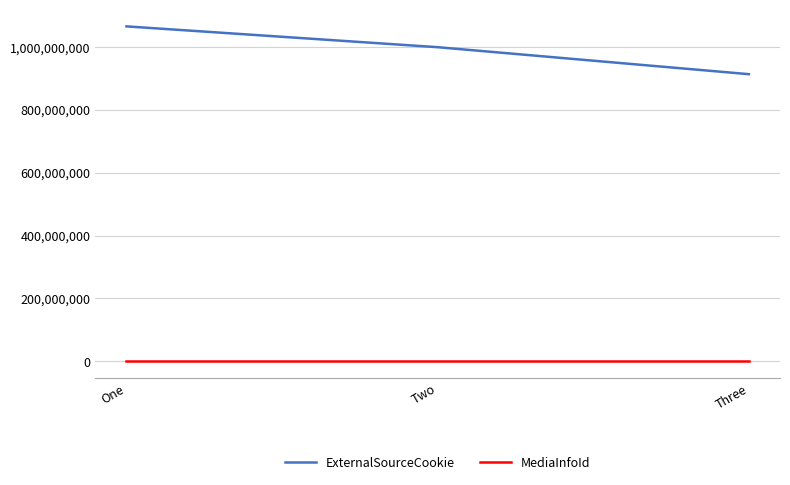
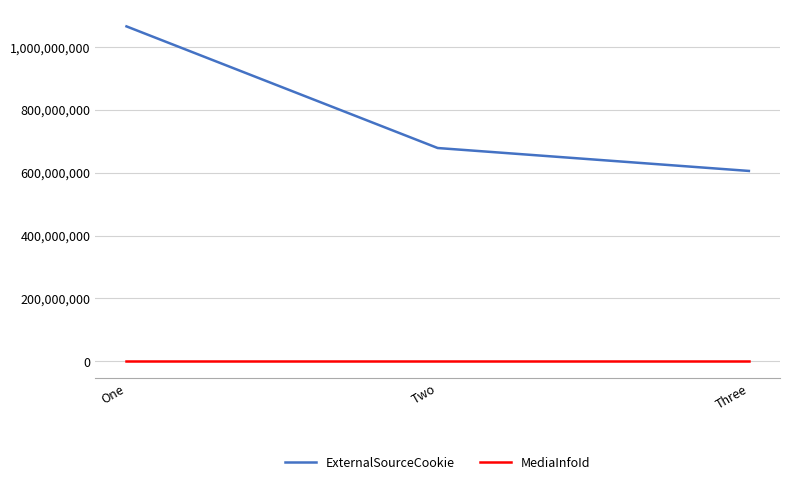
ExternalSourceCookie, Two: 1,000,000,000 -> 680,000,000
ExternalSourceCookie, Three: 910,000,000 -> 610,000,000
